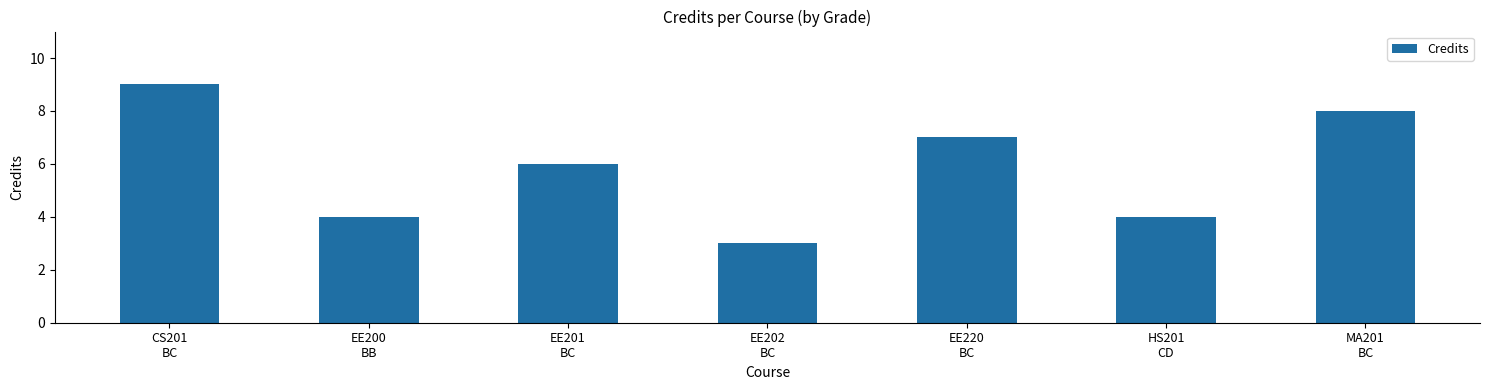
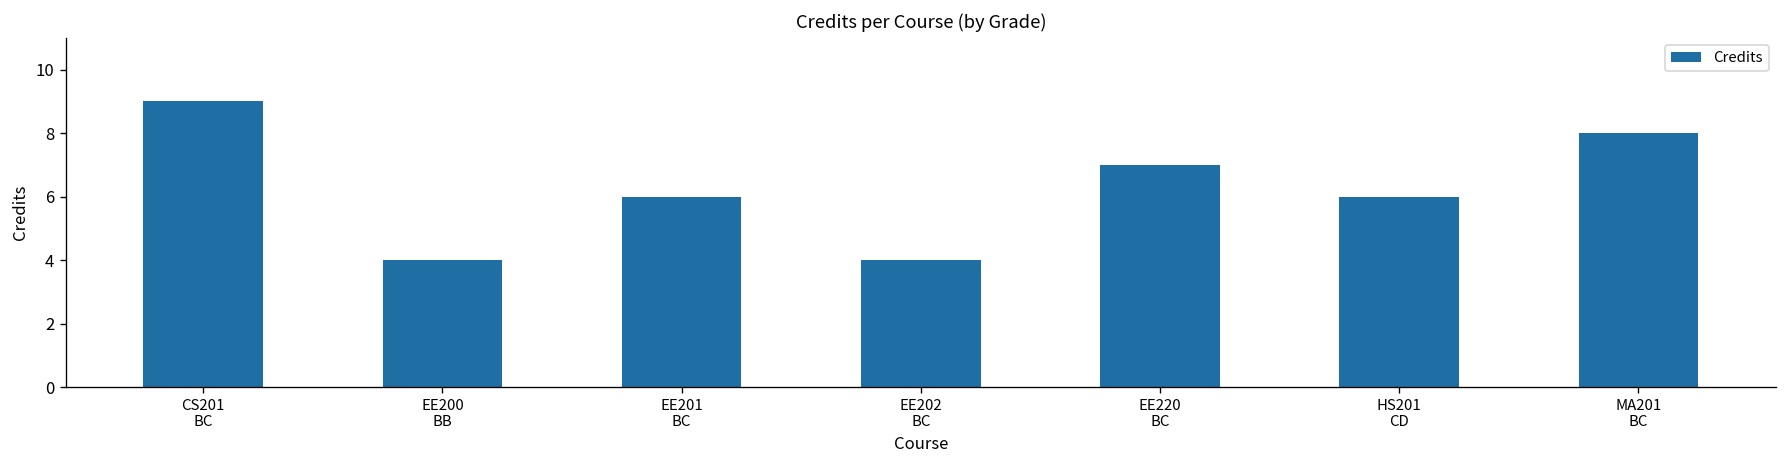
EE202 BC: 3 -> 4
HS201 CD: 4 -> 6
